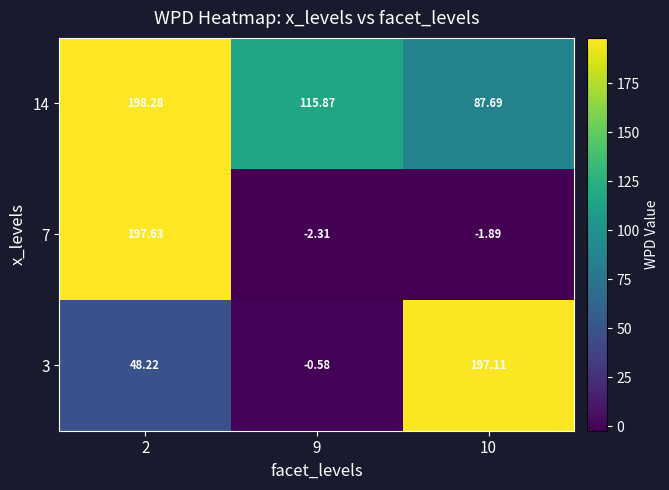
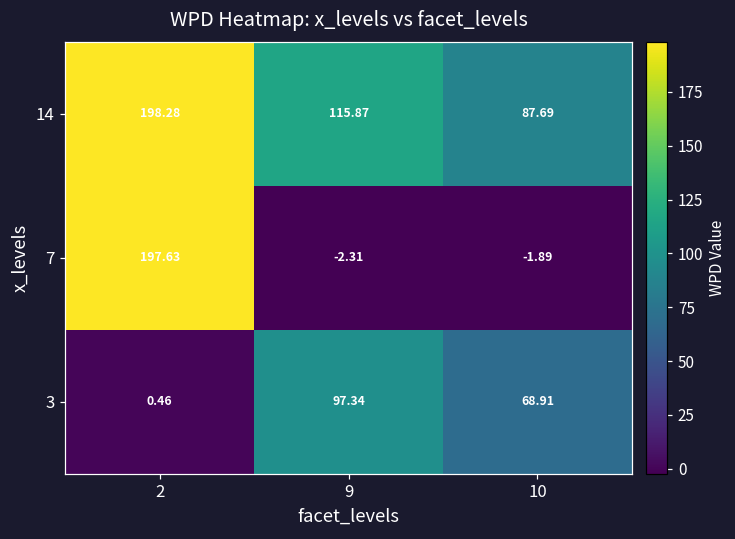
3, 2: 48.22 -> 0.46
3, 9: -0.58 -> 97.34
3, 10: 197.11 -> 68.91
